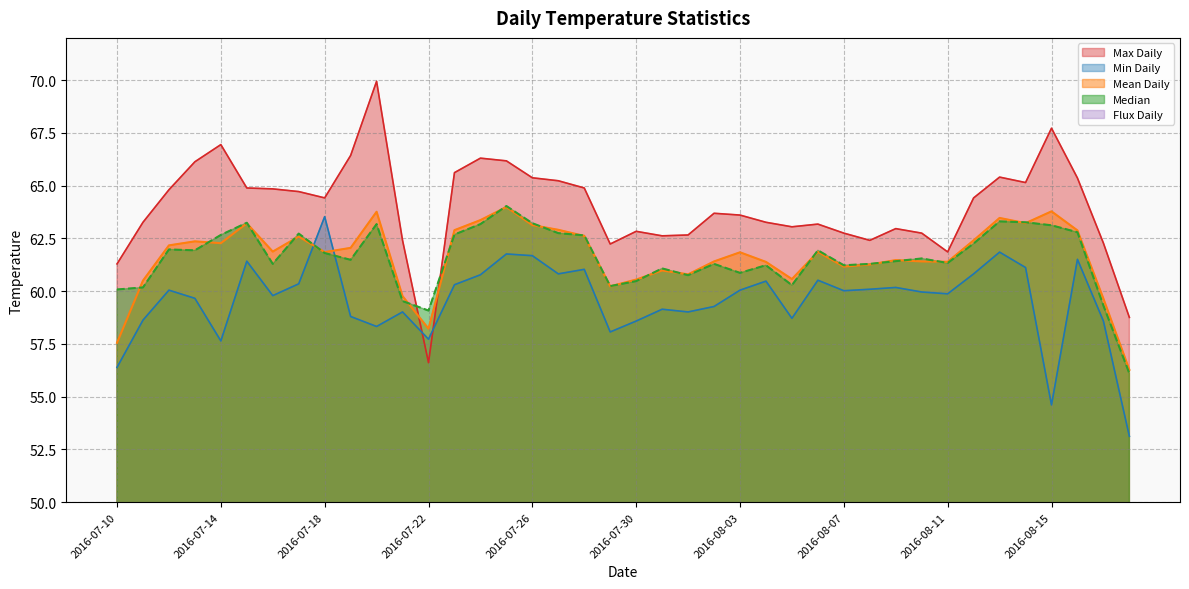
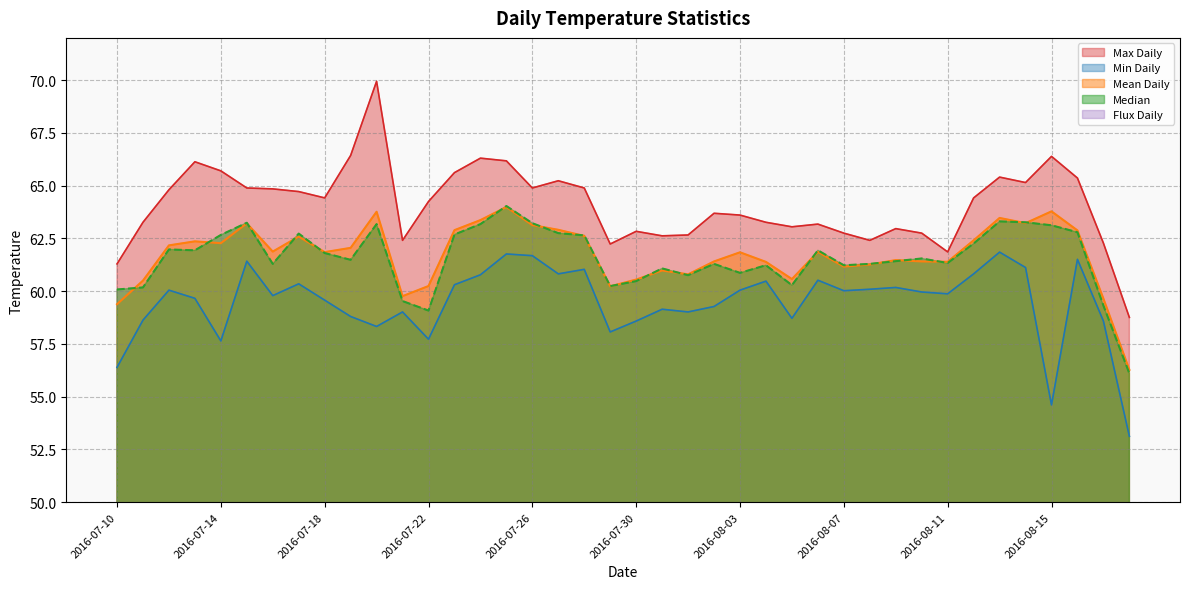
Mean Daily, 2016-07-10: 57.6 -> 59.4
Max Daily, 2016-07-14: 66.9 -> 65.7
Min Daily, 2016-07-18: 63.5 -> 59.6
Max Daily, 2016-07-22: 56.6 -> 64.2
Mean Daily, 2016-07-22: 58.2 -> 60.2
Max Daily, 2016-07-26: 65.4 -> 64.9
Max Daily, 2016-08-15: 67.7 -> 66.4
